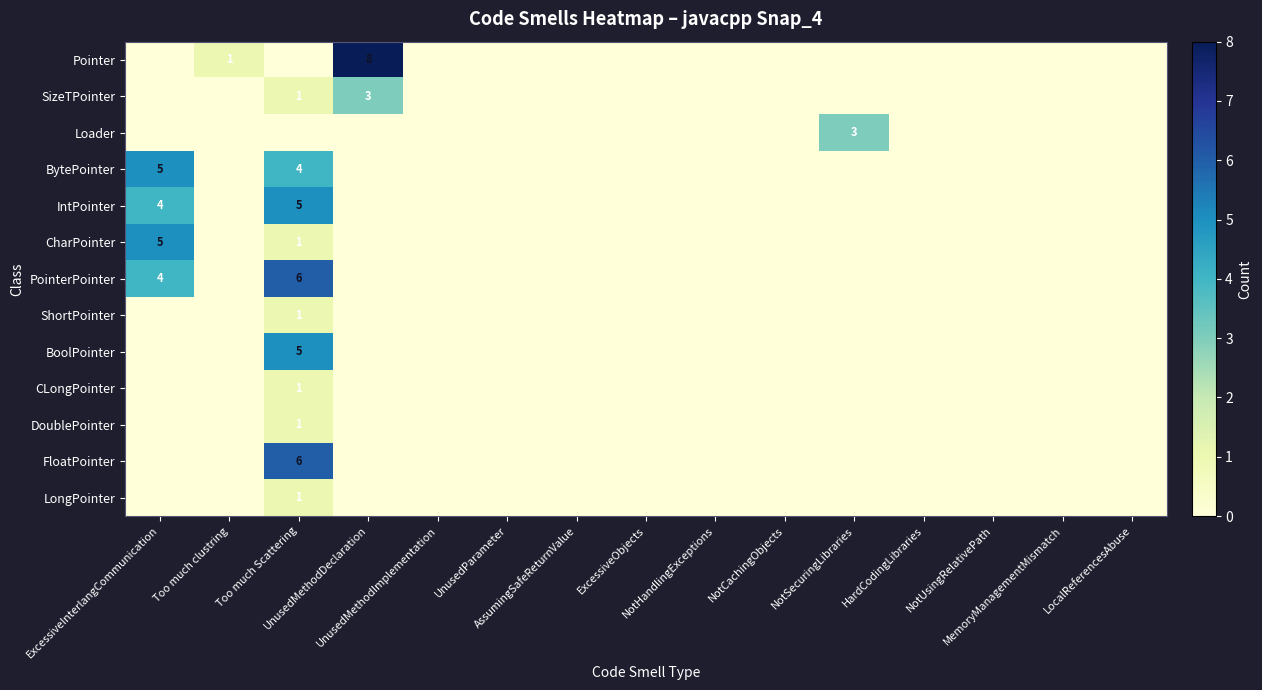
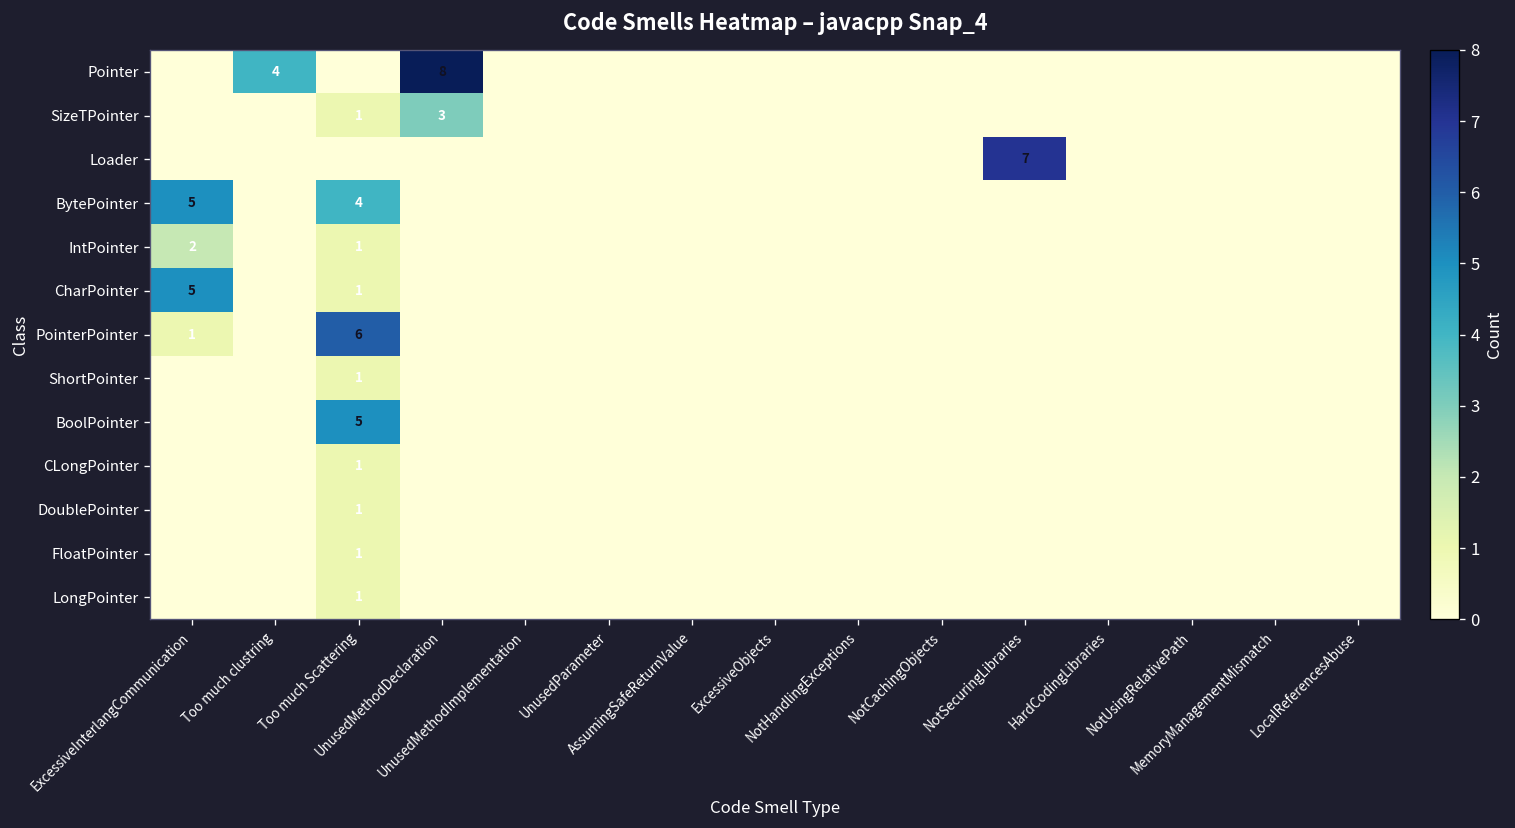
Pointer, Too much clustring: 1 -> 4
Loader, NotSecuringLibraries: 3 -> 7
IntPointer, ExcessiveInterlangCommunication: 4 -> 2
IntPointer, Too much Scattering: 5 -> 1
PointerPointer, ExcessiveInterlangCommunication: 4 -> 1
FloatPointer, Too much Scattering: 6 -> 1
